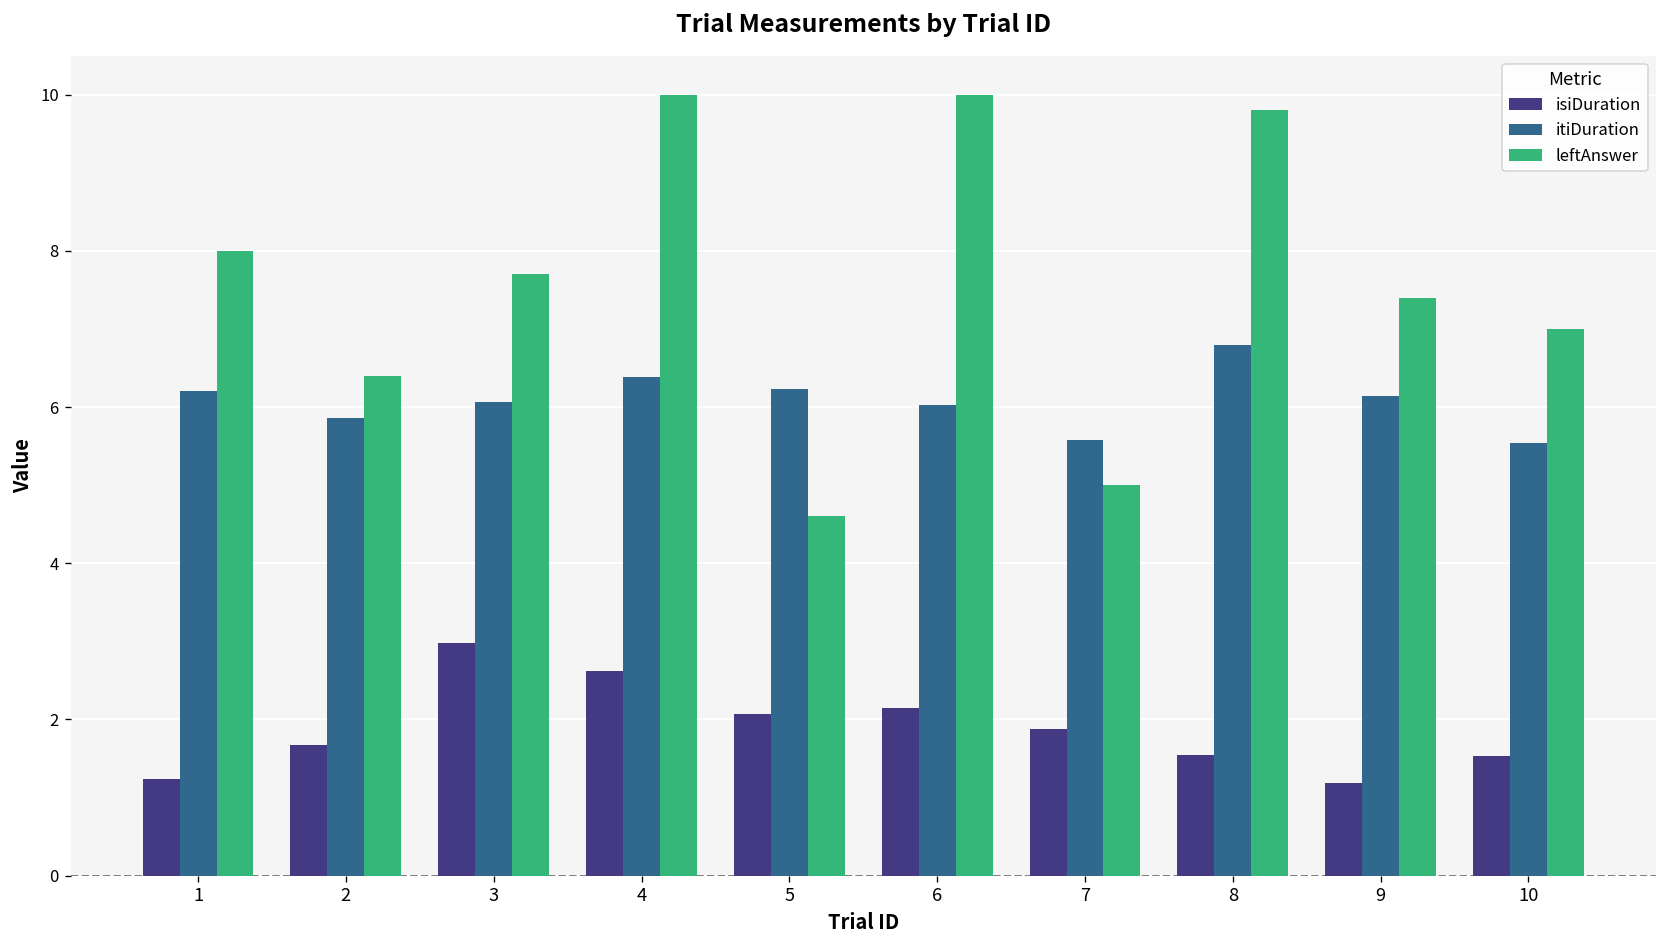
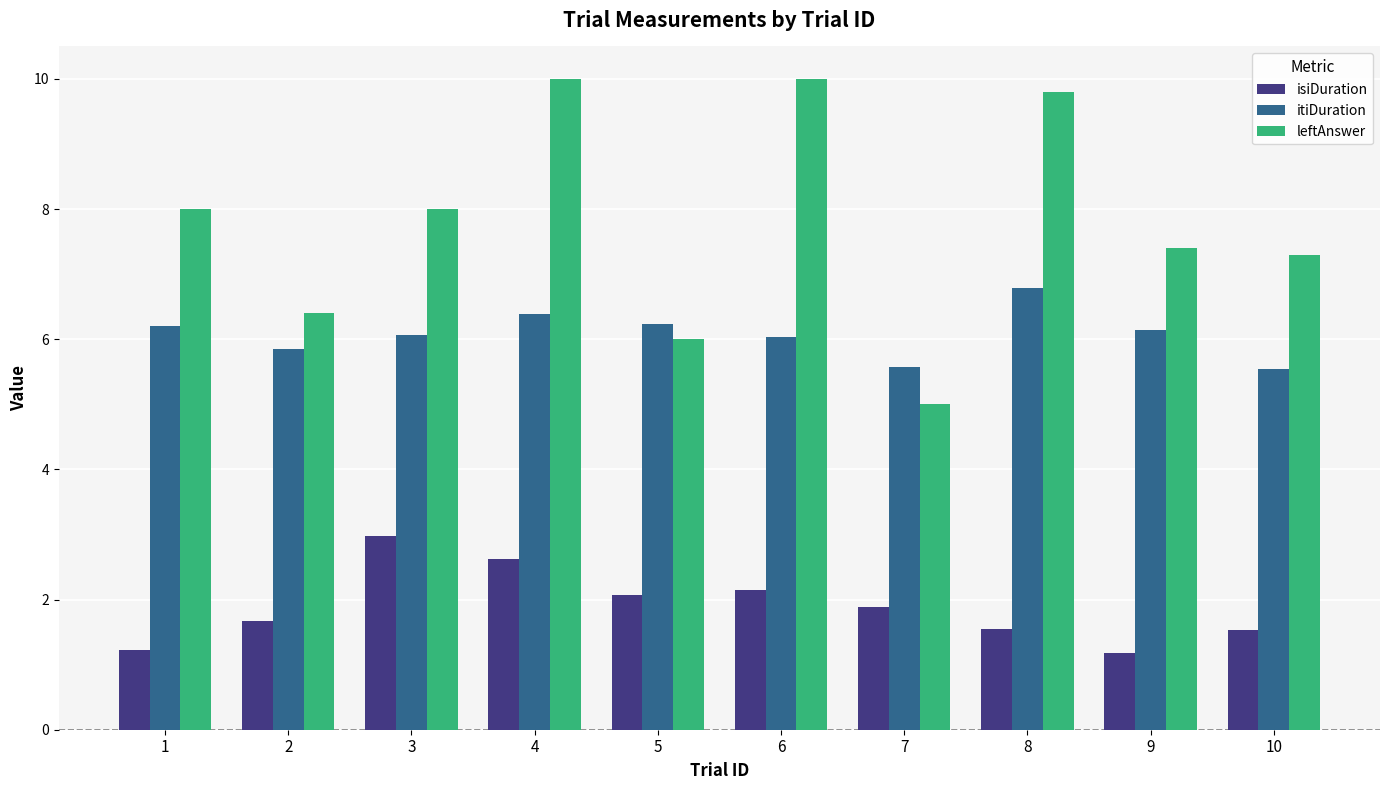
leftAnswer, 3: 7.7 -> 8.0
leftAnswer, 5: 4.6 -> 6.0
leftAnswer, 10: 7.0 -> 7.3
